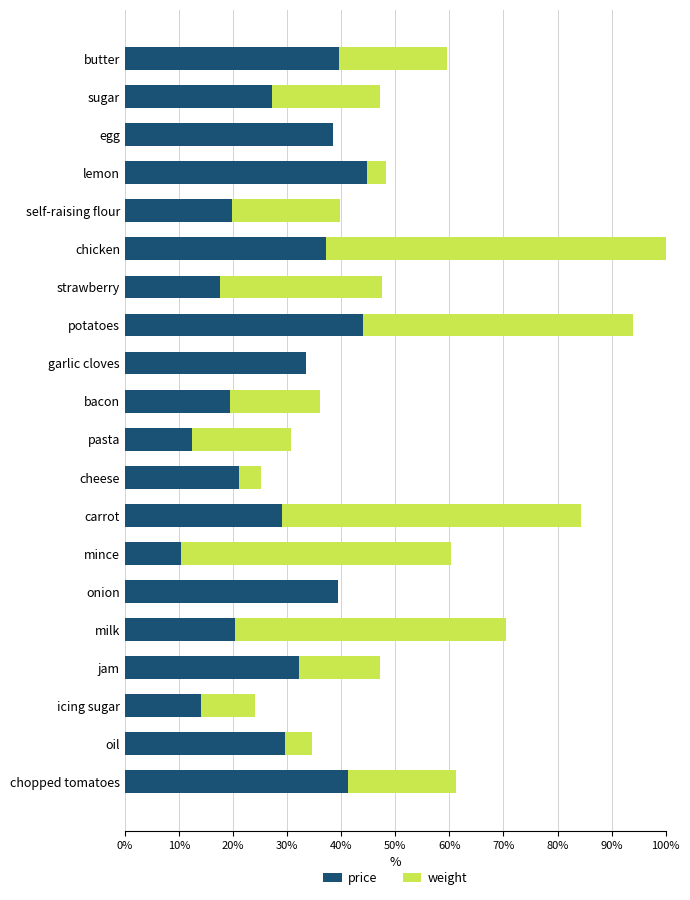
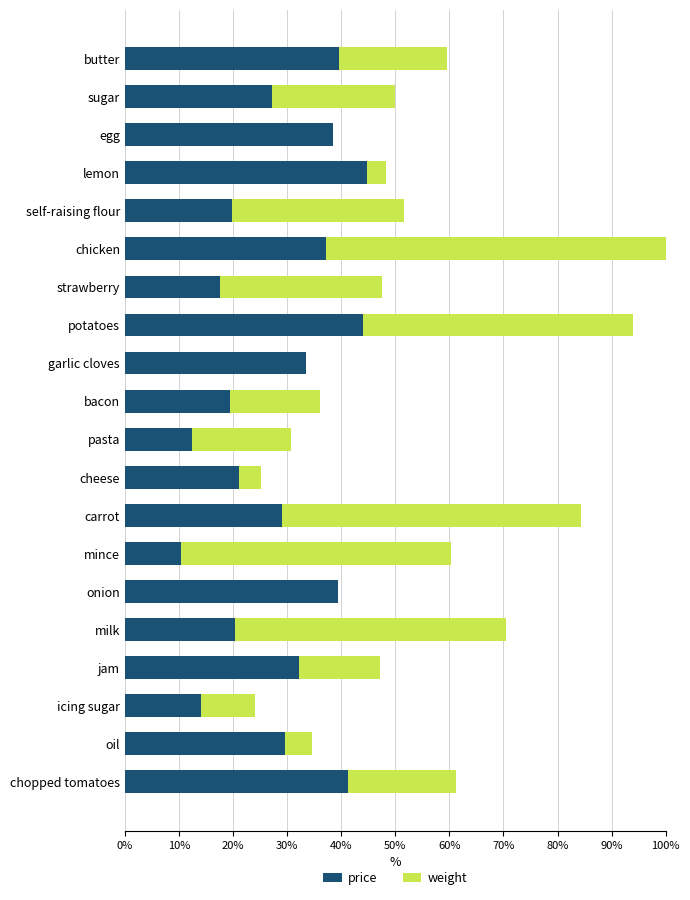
weight, sugar: 20% -> 23%
weight, self-raising flour: 20% -> 32%
